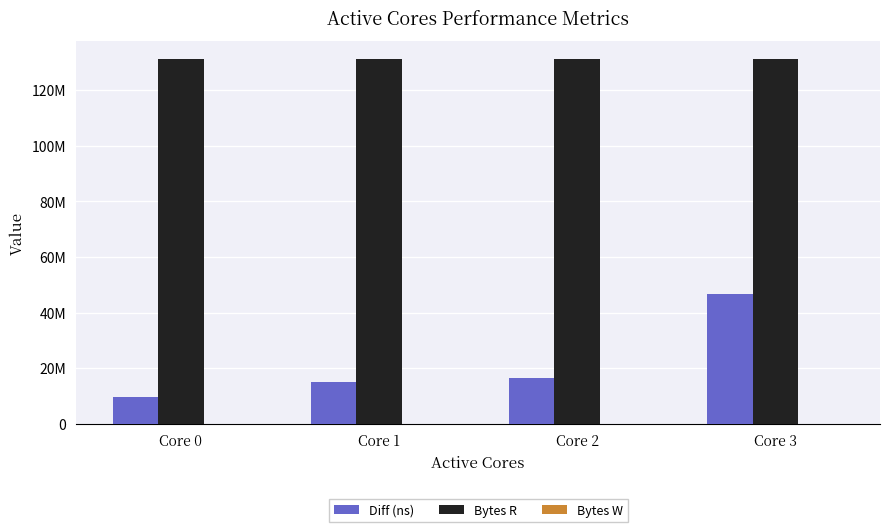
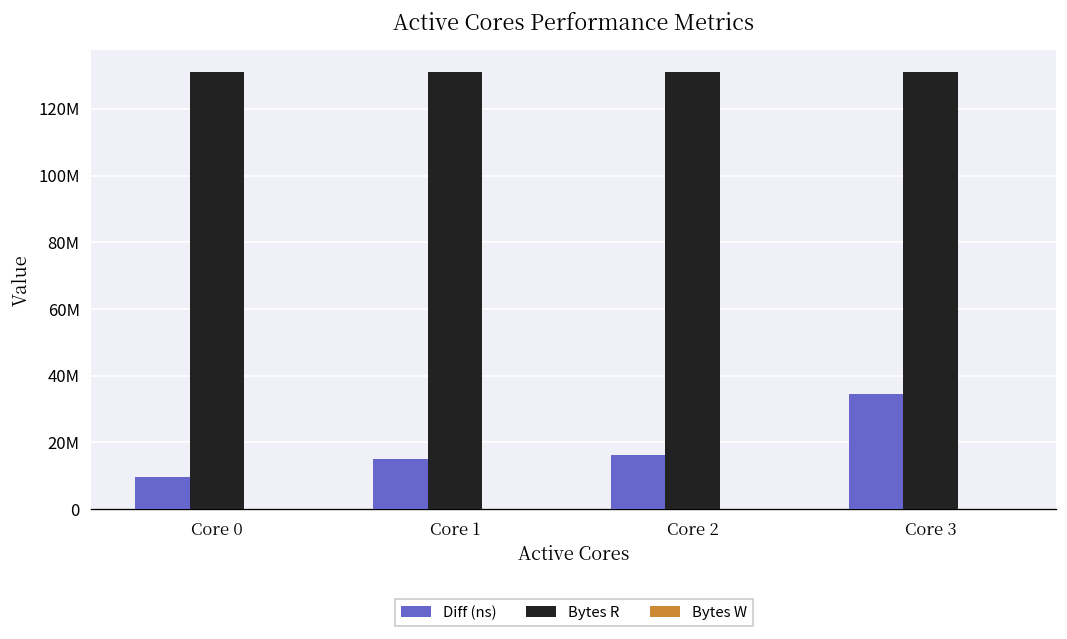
Diff (ns), Core 3: 47000000 -> 34000000
